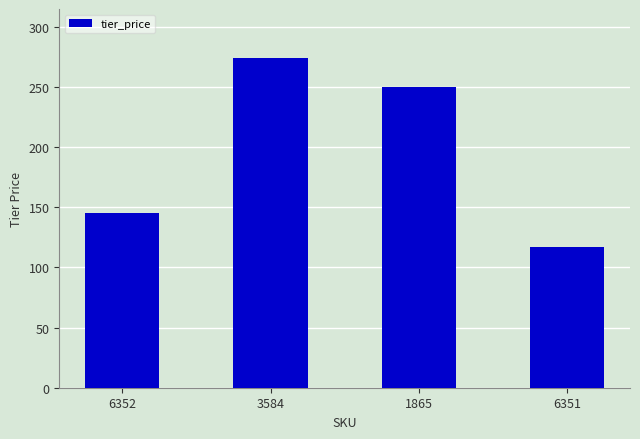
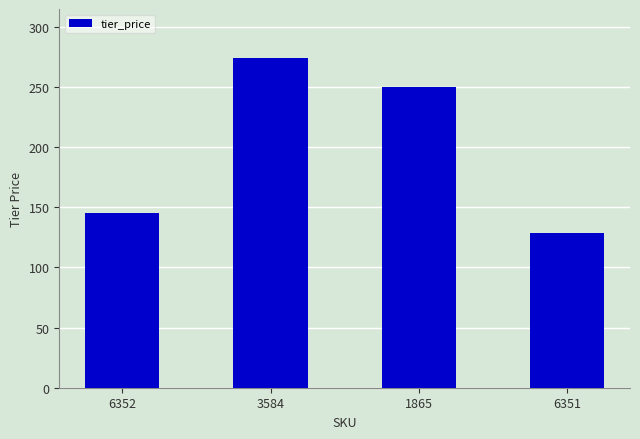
6351: 117 -> 129
